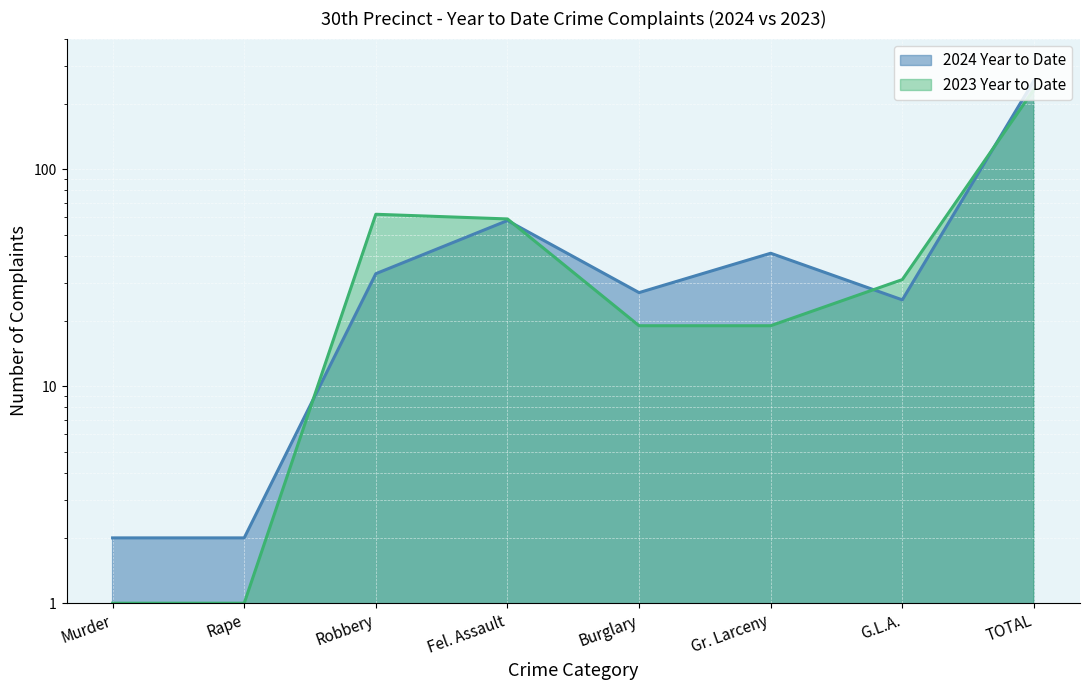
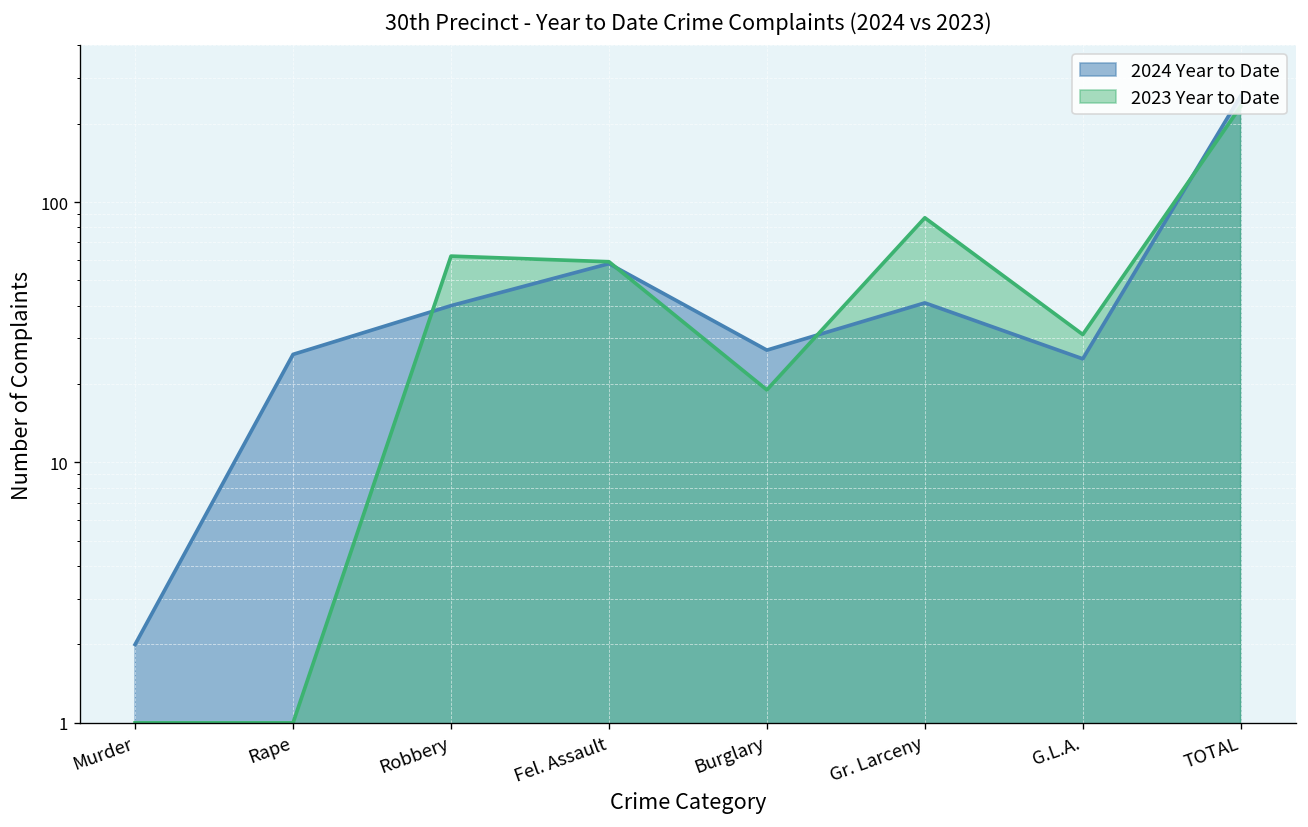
2024 Year to Date, Rape: 2 -> 26
2024 Year to Date, Robbery: 33 -> 40
2023 Year to Date, Gr. Larceny: 19 -> 87
